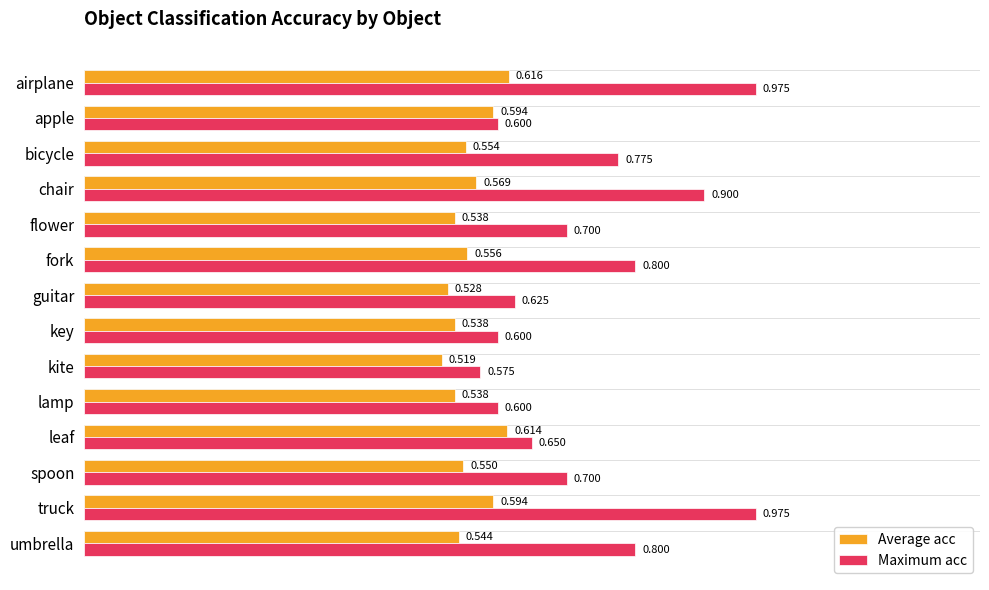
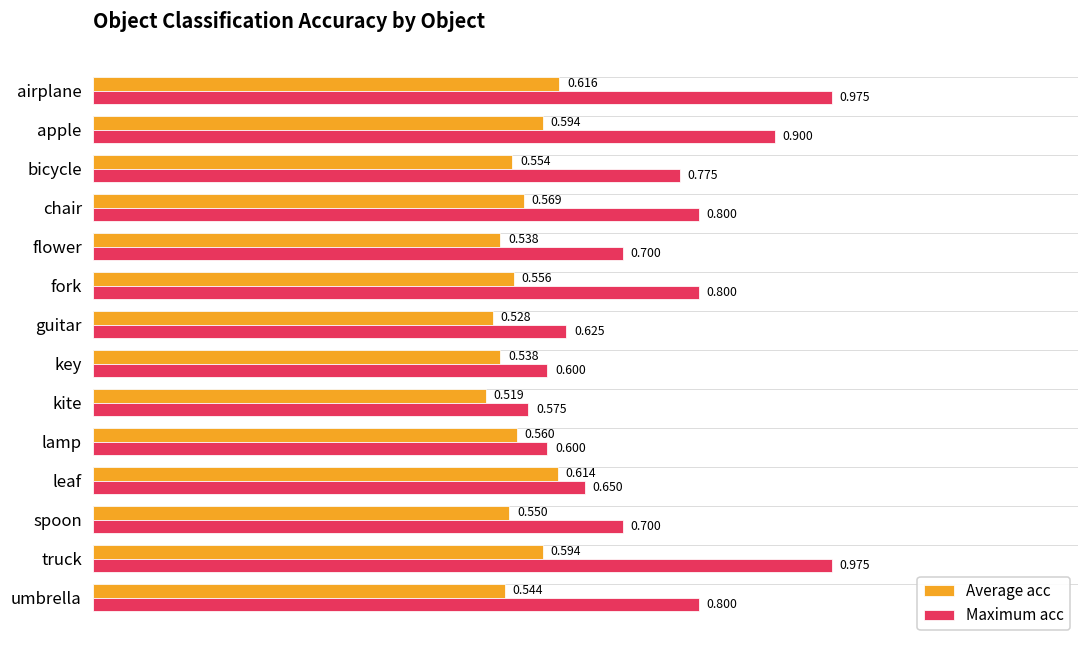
Maximum acc, apple: 0.600 -> 0.900
Maximum acc, chair: 0.900 -> 0.800
Average acc, lamp: 0.538 -> 0.560
